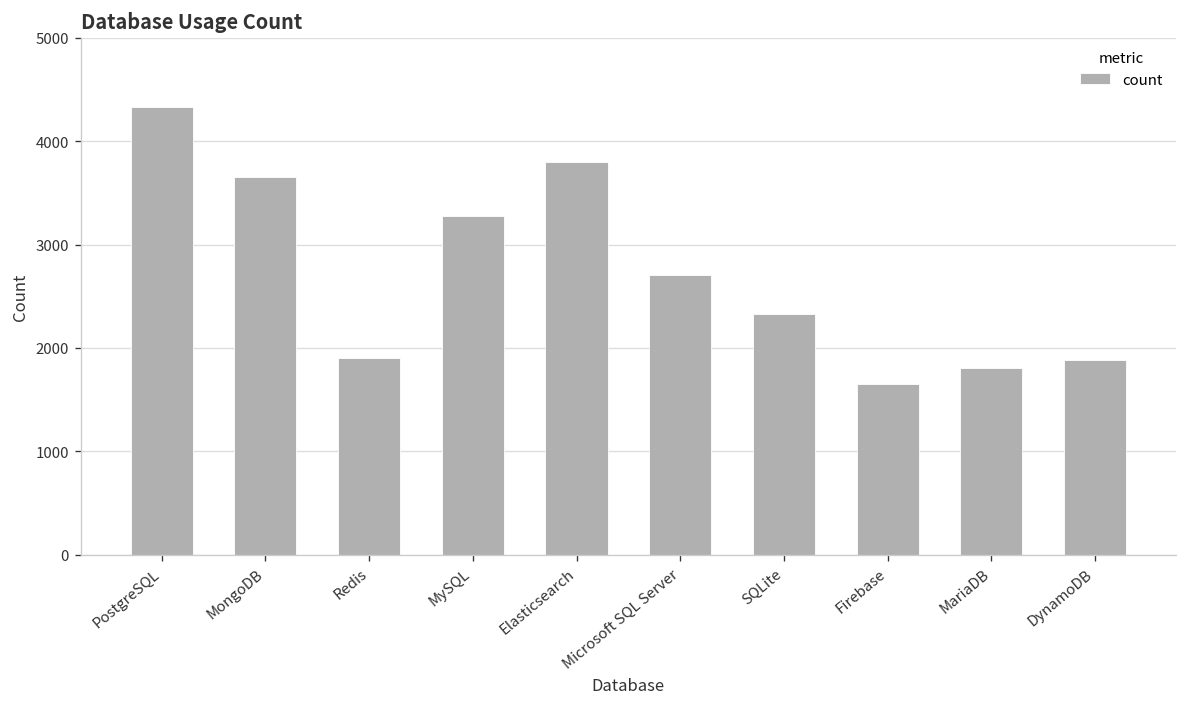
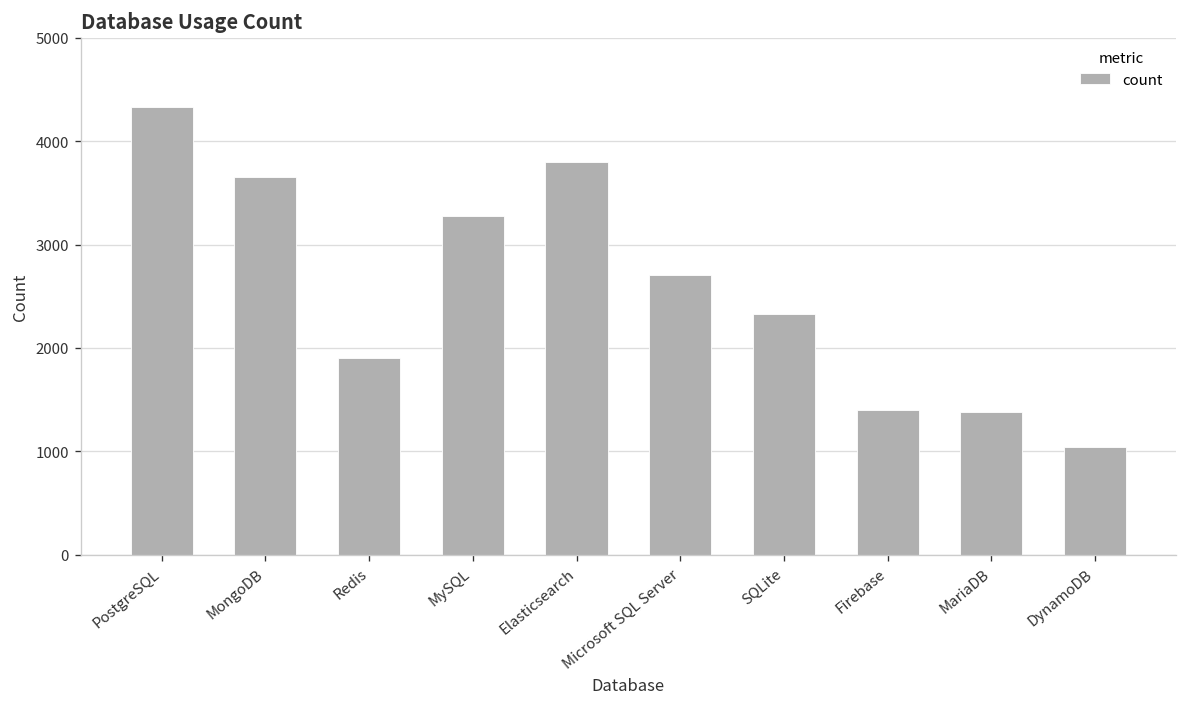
Firebase: 1700 -> 1400
MariaDB: 1800 -> 1400
DynamoDB: 1900 -> 1000
